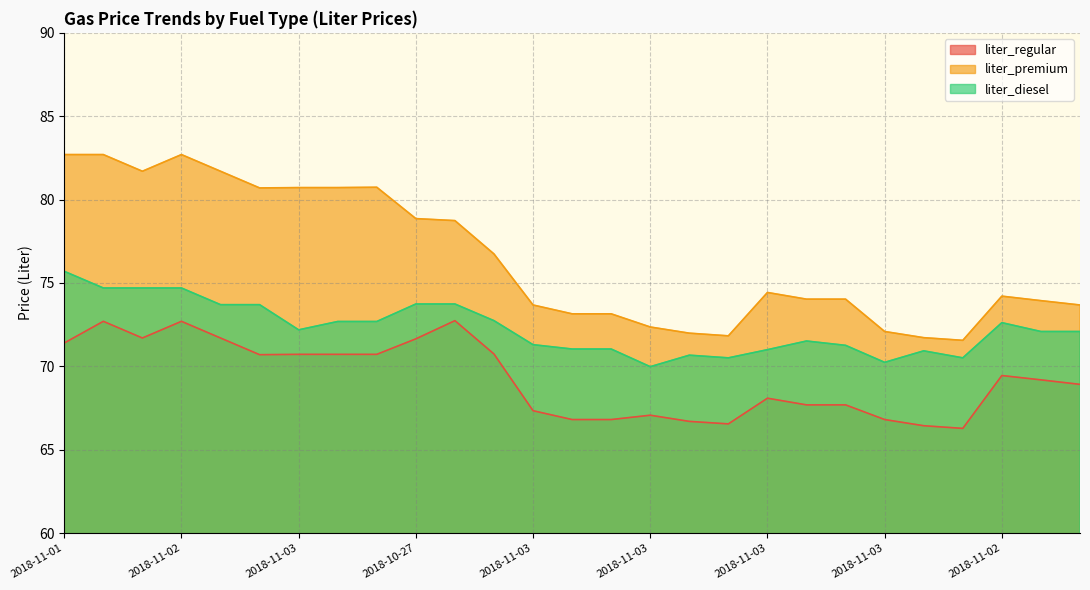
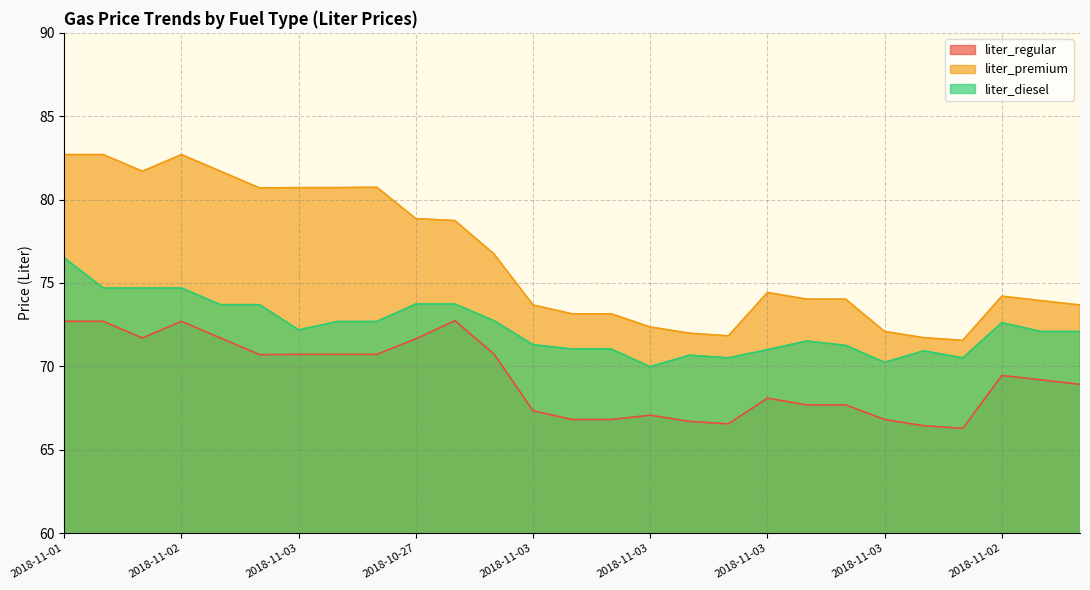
liter_regular, 2018-11-01: 71.4 -> 72.7
liter_diesel, 2018-11-01: 75.7 -> 76.5
